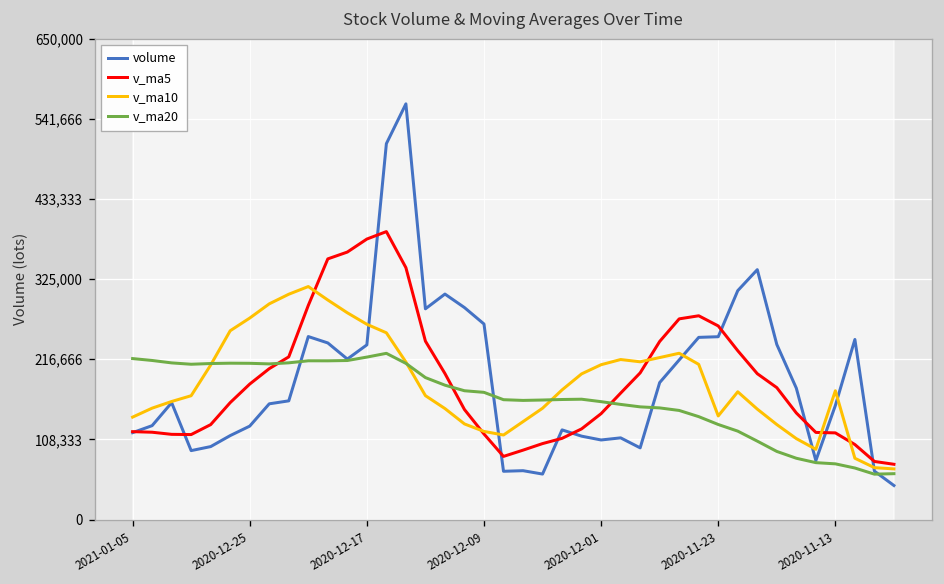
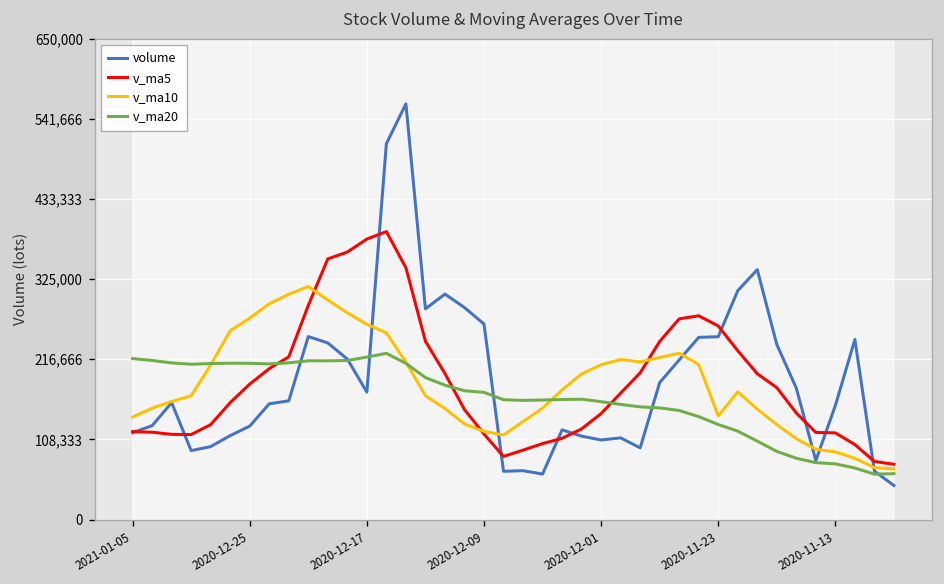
volume, 2020-12-17: 240,000 -> 170,000
v_ma10, 2020-11-13: 170,000 -> 90,000
